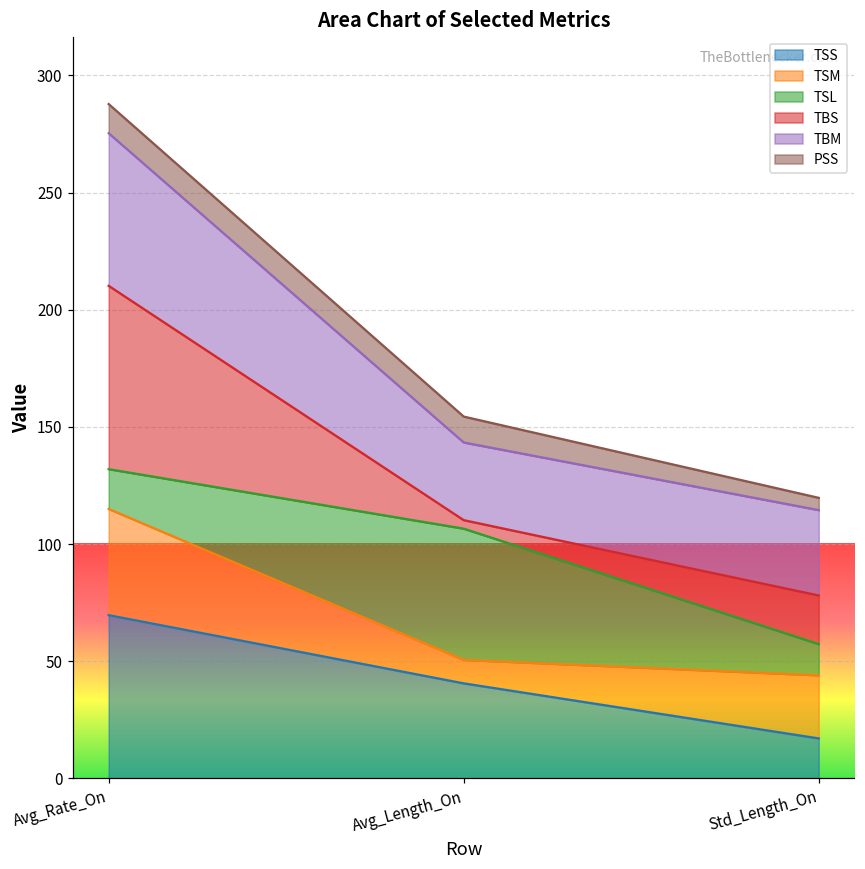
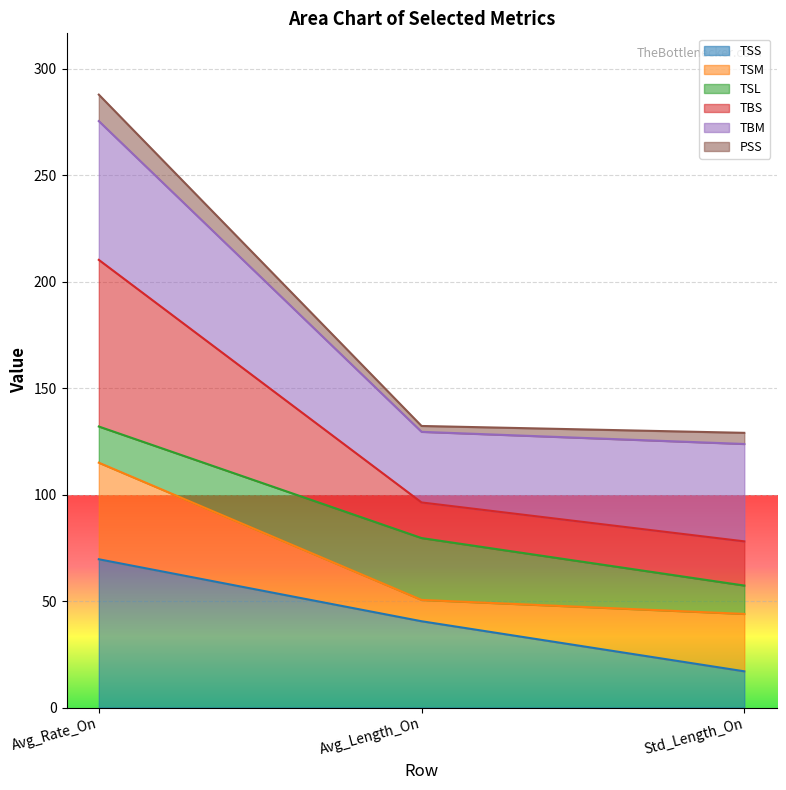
TSL, Avg_Length_On: 56 -> 29
TBS, Avg_Length_On: 4 -> 17
PSS, Avg_Length_On: 11 -> 3
TBM, Std_Length_On: 36 -> 46
